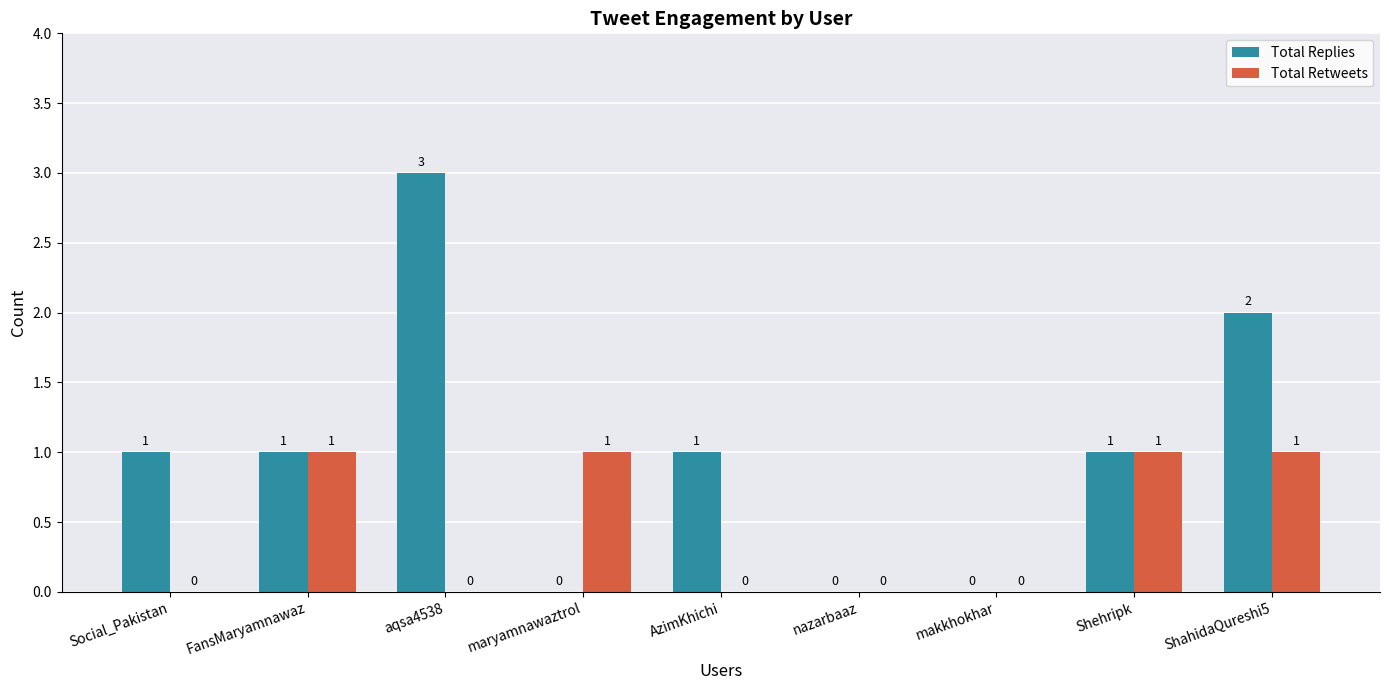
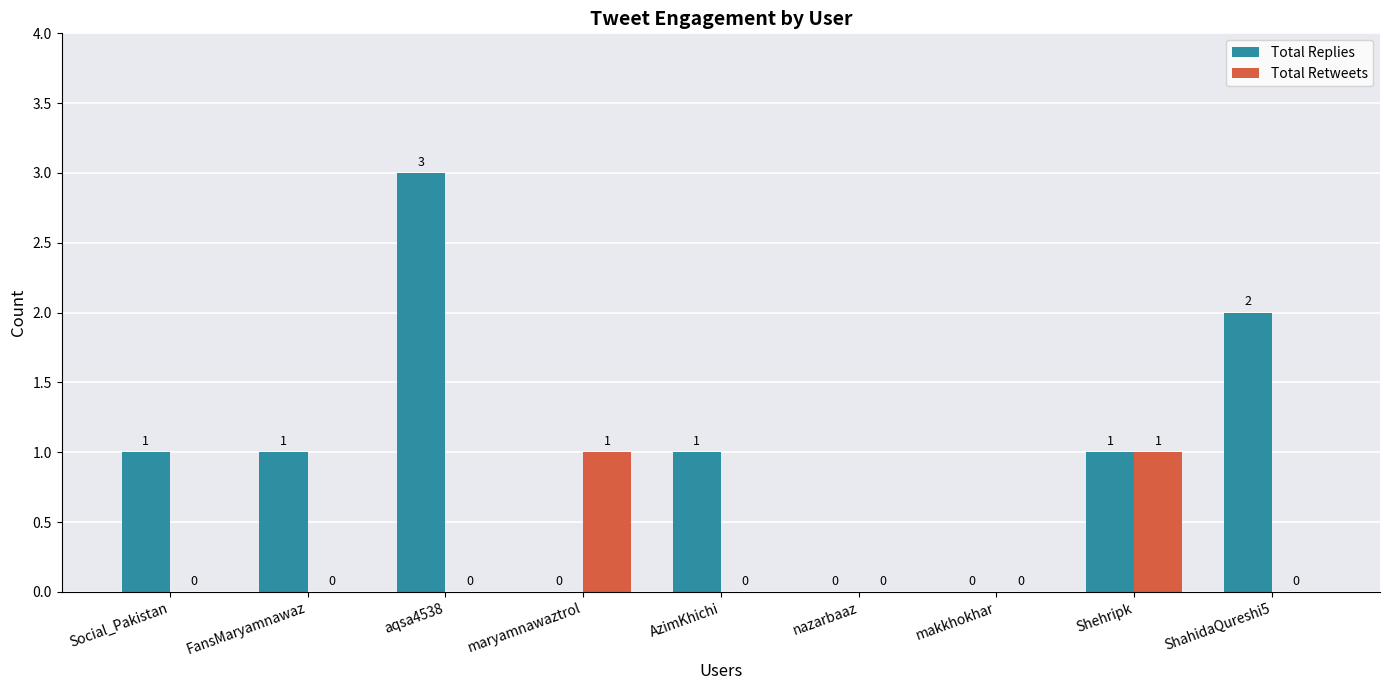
Total Retweets, FansMaryamnawaz: 1 -> 0
Total Retweets, ShahidaQureshi5: 1 -> 0
